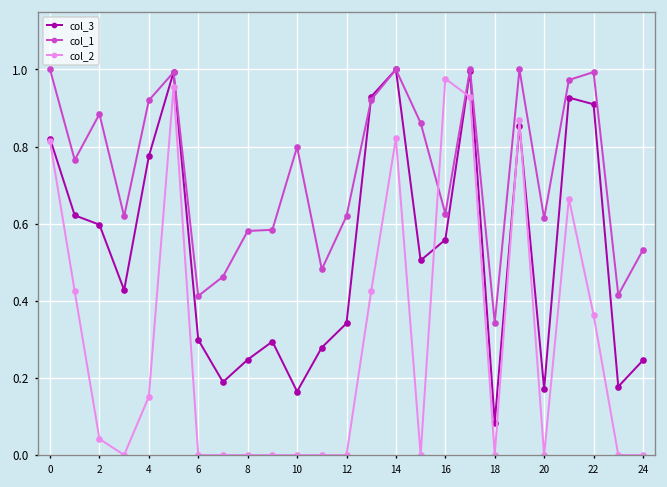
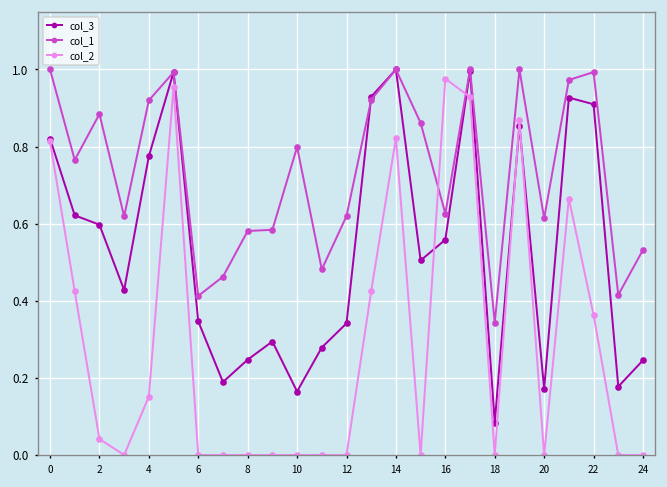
col_3, 6: 0.30 -> 0.35
